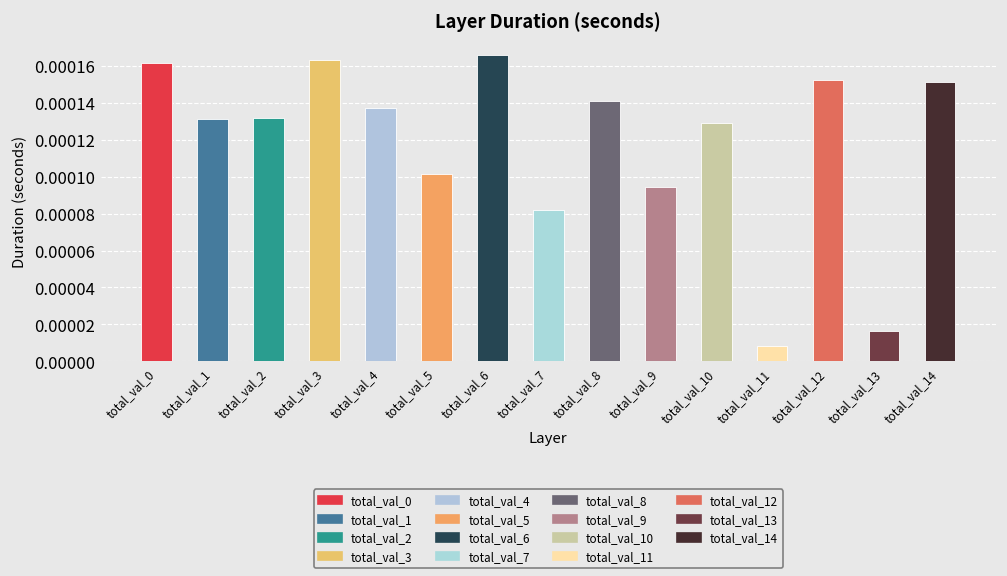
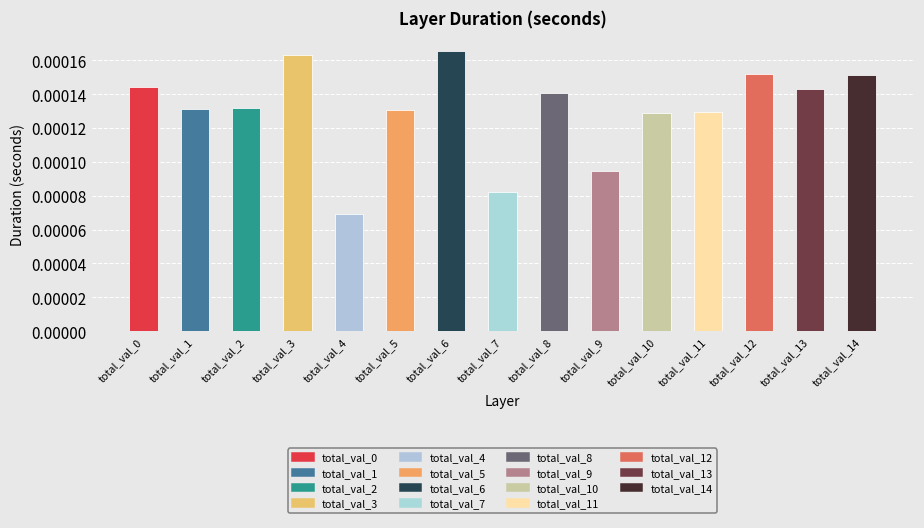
total_val_0: 0.000162 -> 0.000144
total_val_4: 0.000137 -> 0.000069
total_val_5: 0.000102 -> 0.000131
total_val_11: 0.000009 -> 0.000130
total_val_13: 0.000016 -> 0.000143
